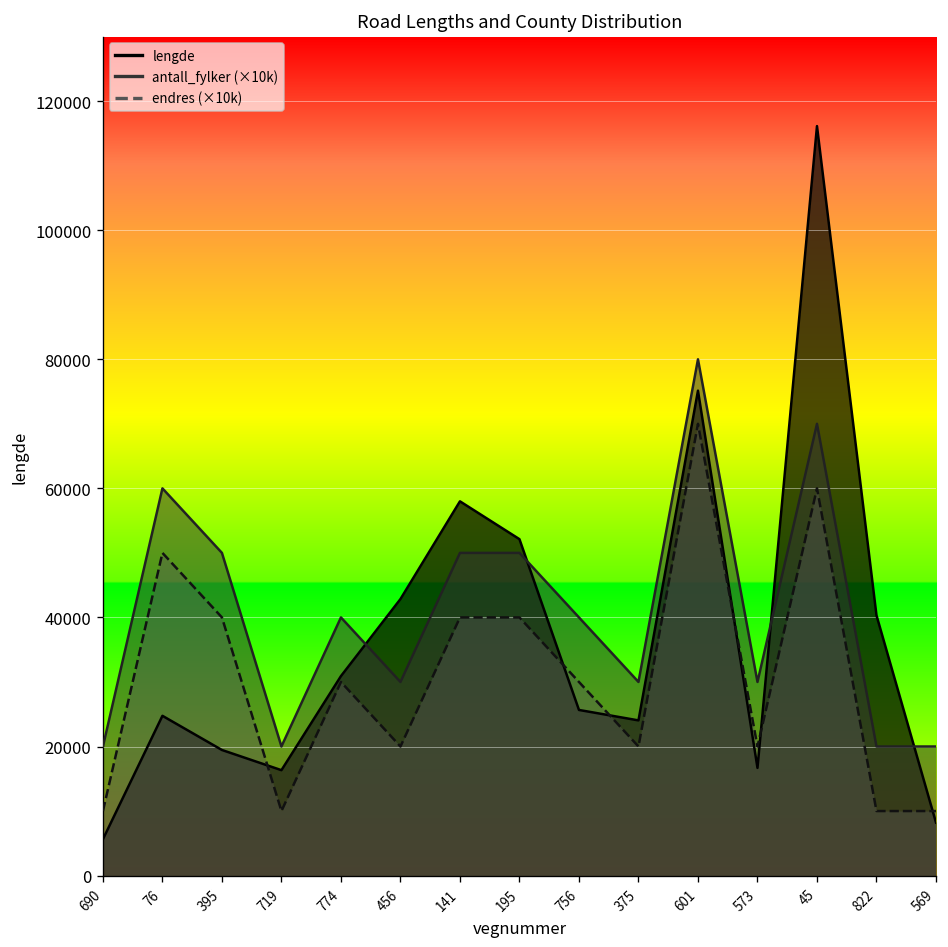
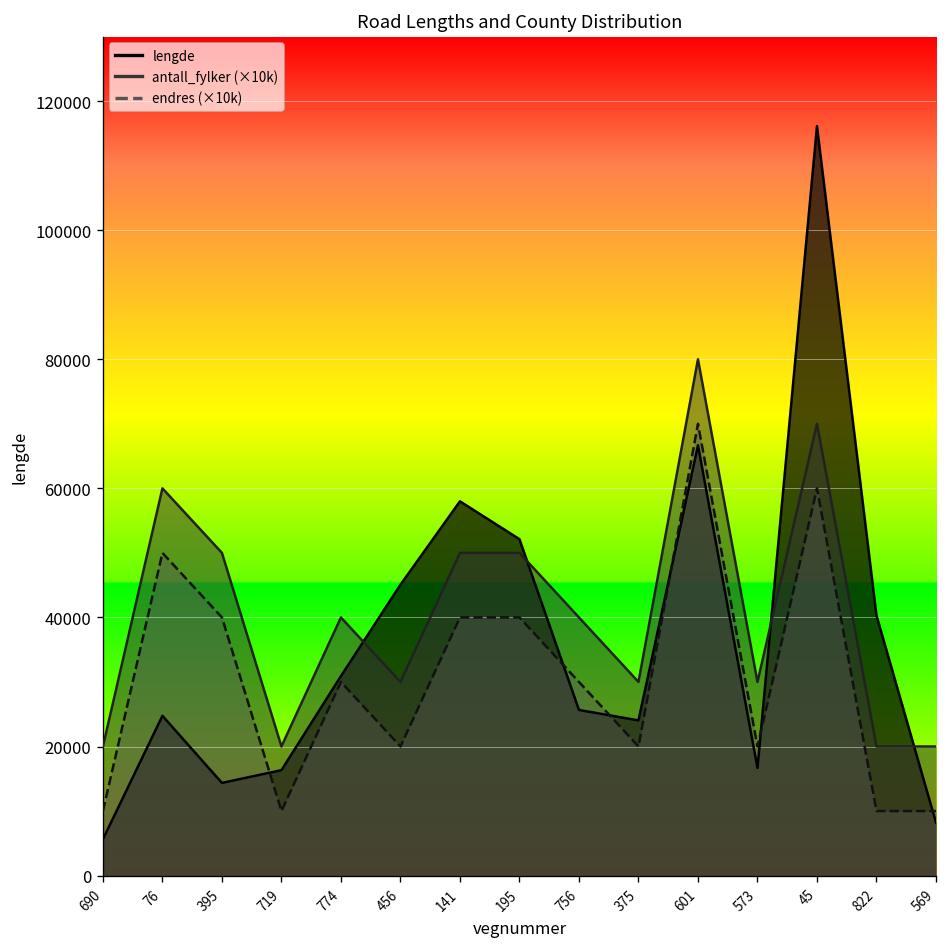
lengde, 395: 19000 -> 14000
lengde, 456: 43000 -> 45000
lengde, 601: 75000 -> 67000
